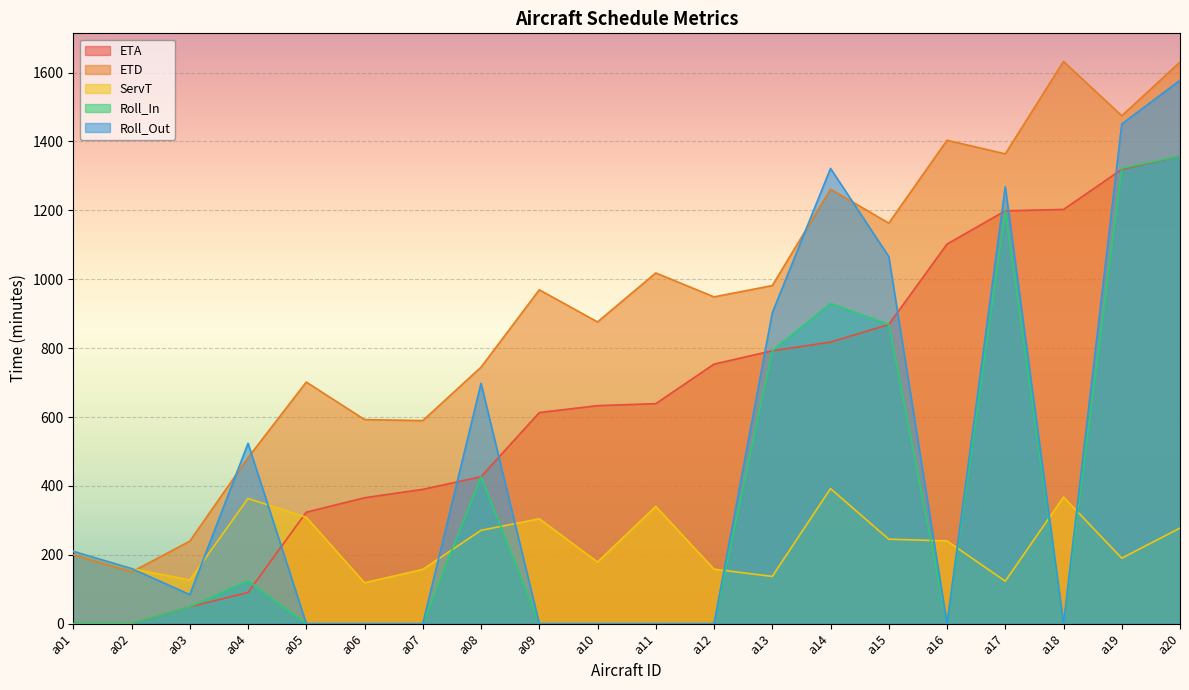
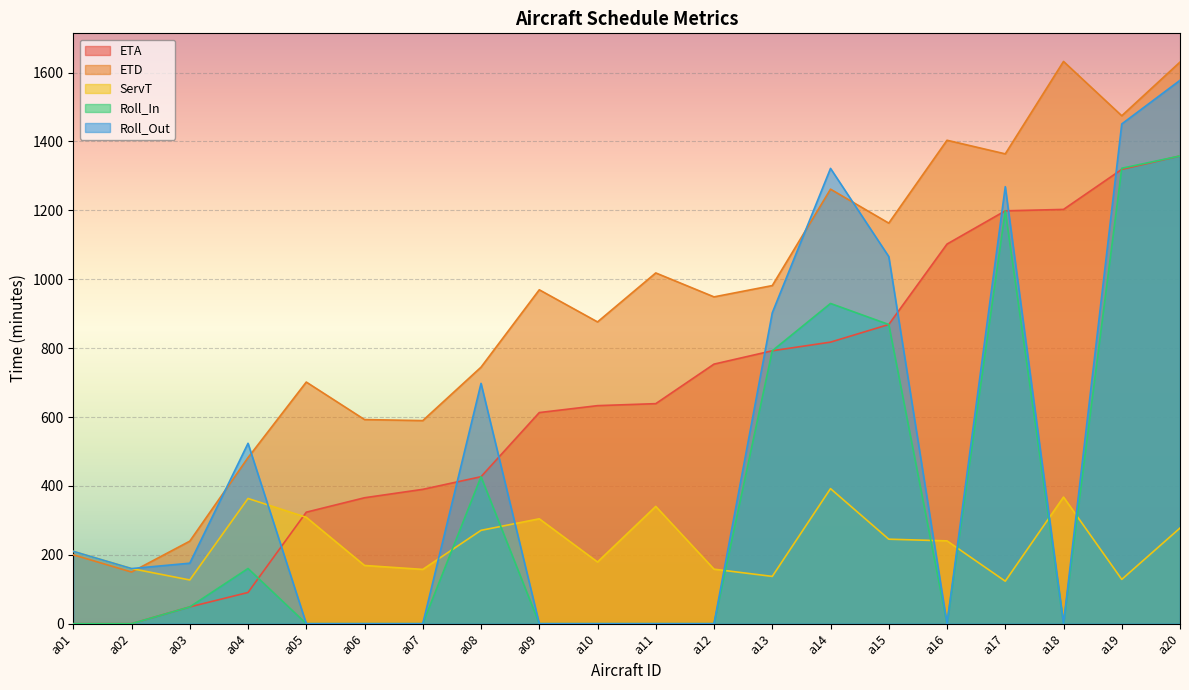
Roll_Out, a03: 80 -> 180
Roll_In, a04: 120 -> 160
ServT, a06: 120 -> 170
ServT, a19: 190 -> 130
